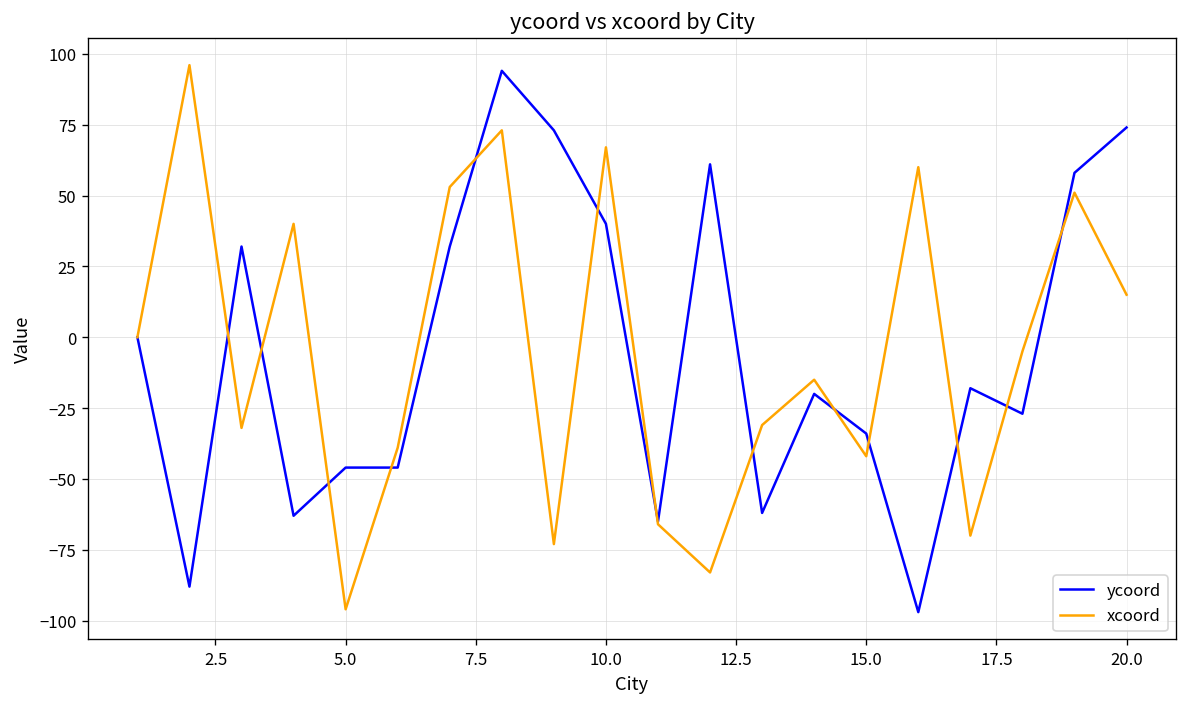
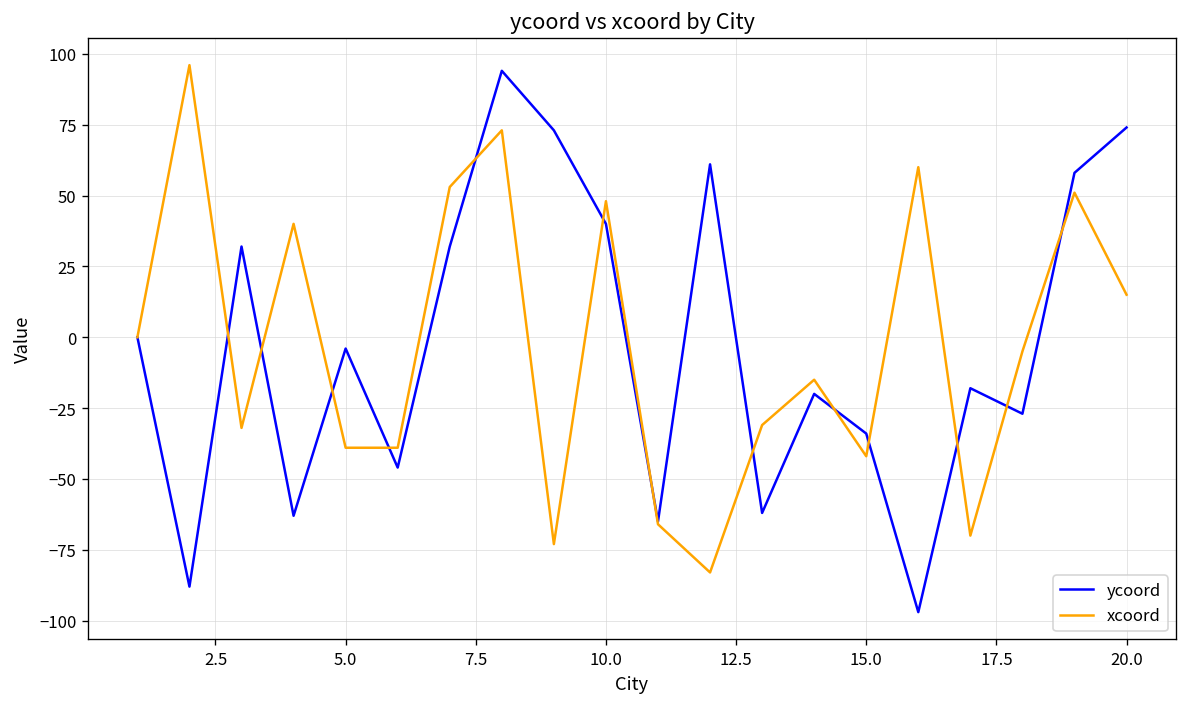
ycoord, 5.0: -46 -> -4
xcoord, 5.0: -96 -> -39
xcoord, 10.0: 67 -> 48
